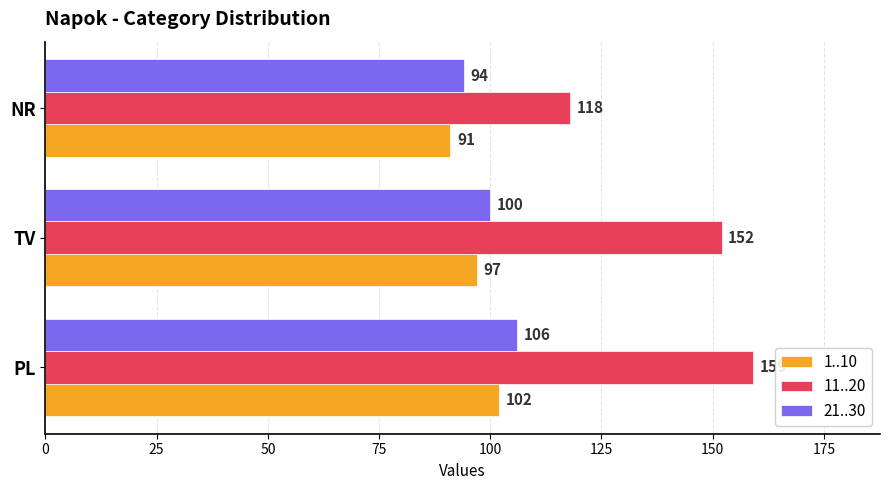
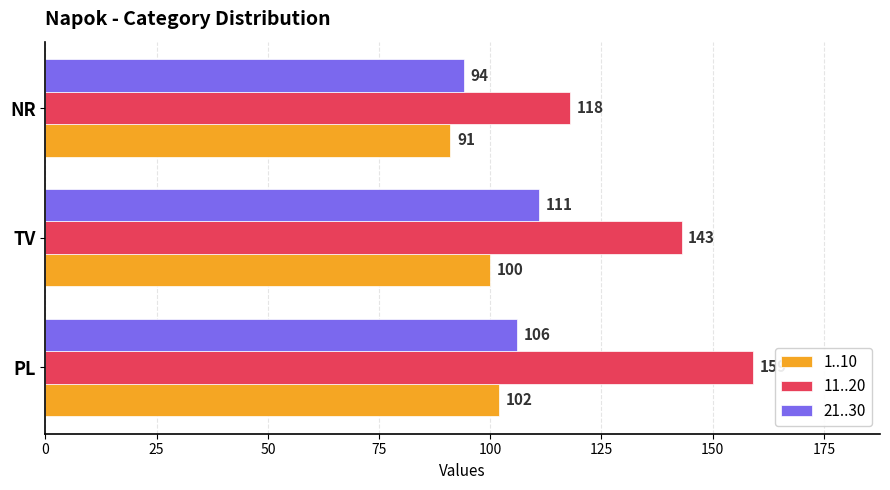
21..30, TV: 100 -> 111
11..20, TV: 152 -> 143
1..10, TV: 97 -> 100
